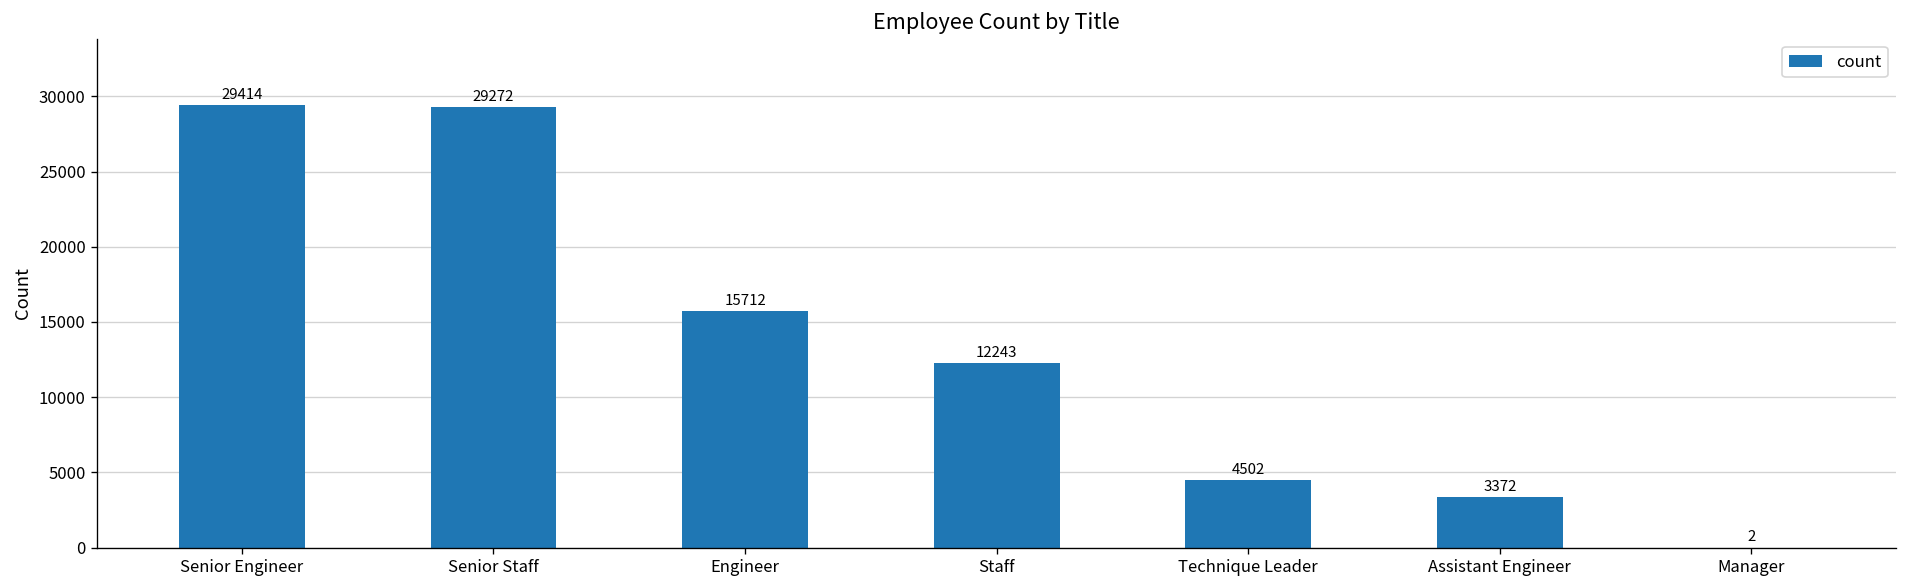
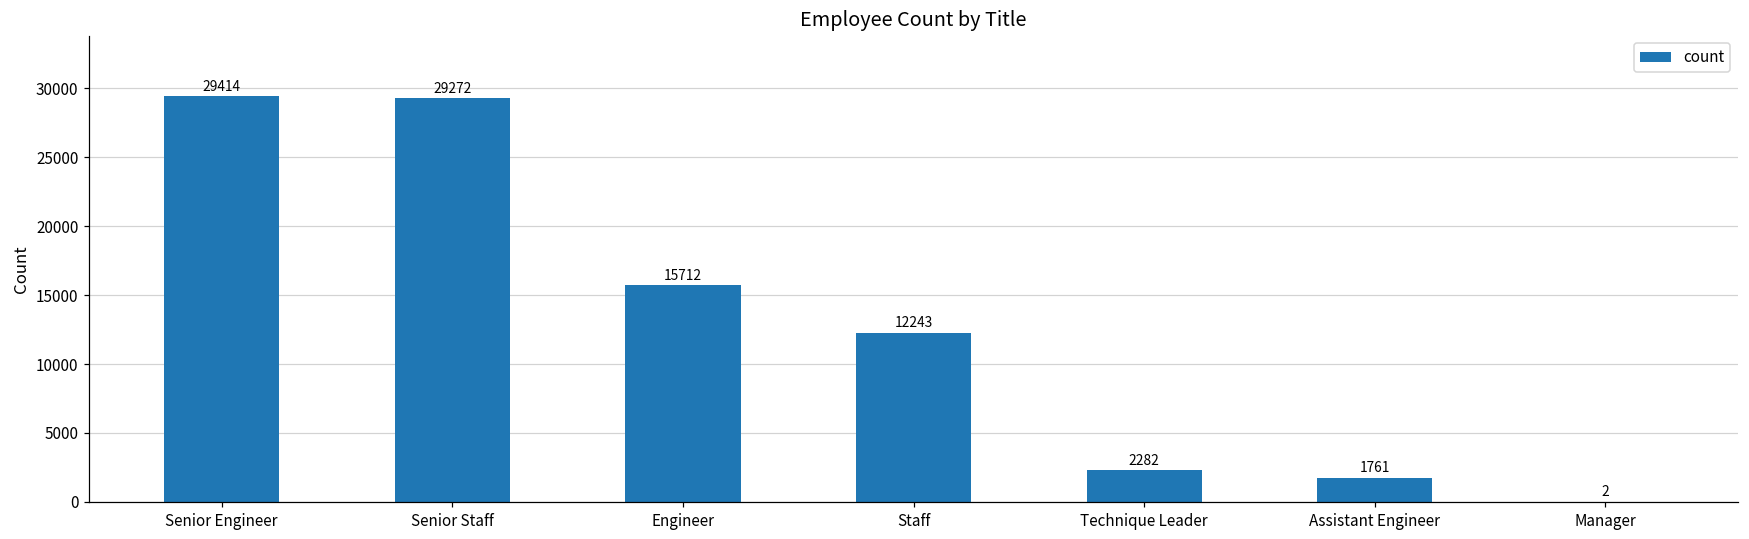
Technique Leader: 4502 -> 2282
Assistant Engineer: 3372 -> 1761
